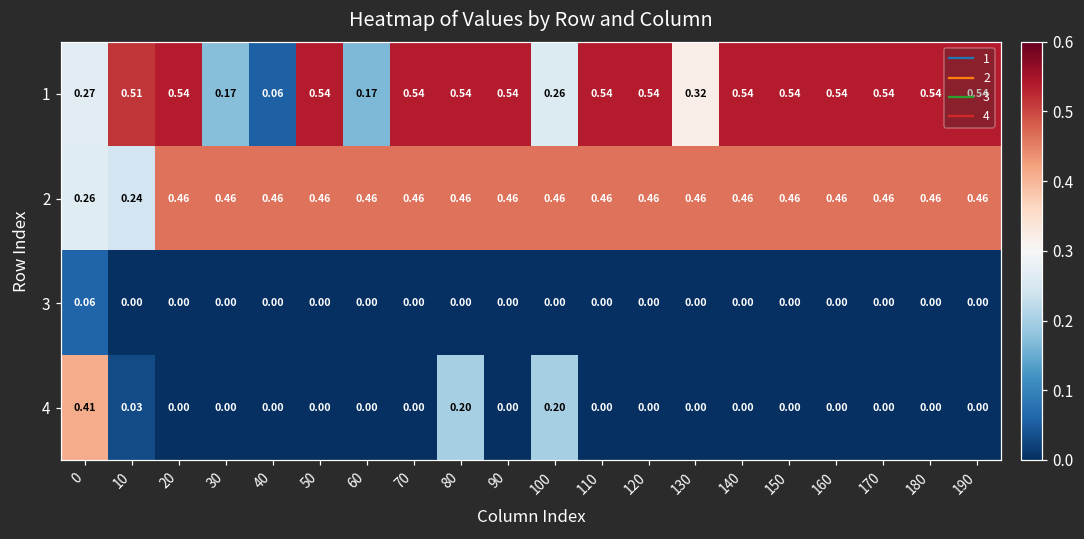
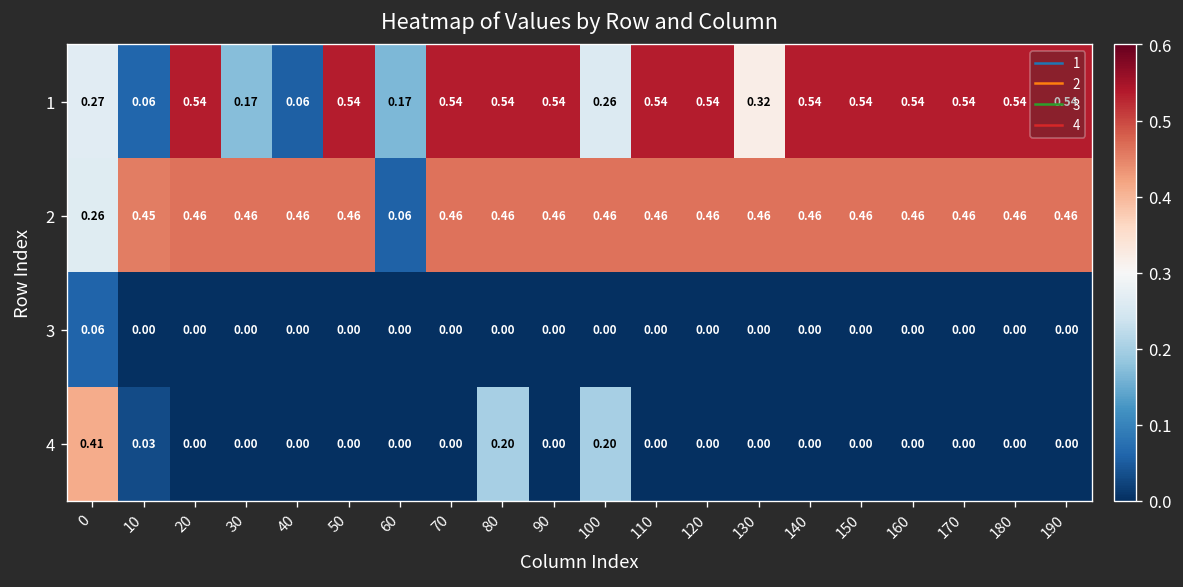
1, 10: 0.51 -> 0.06
2, 10: 0.24 -> 0.45
2, 60: 0.46 -> 0.06
